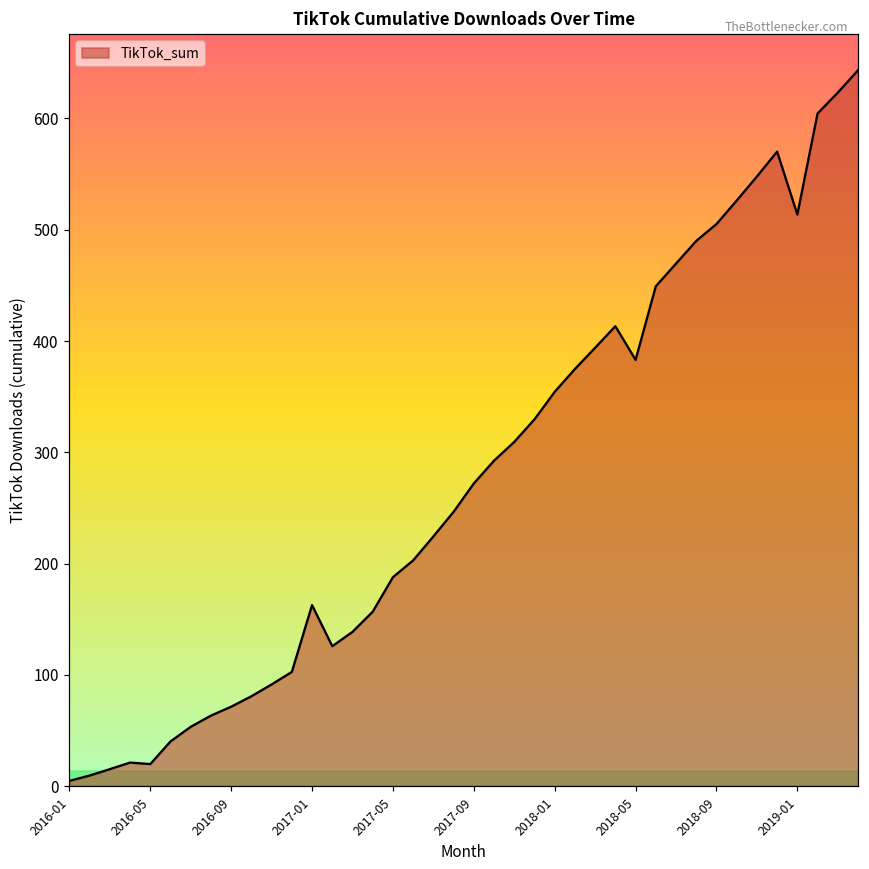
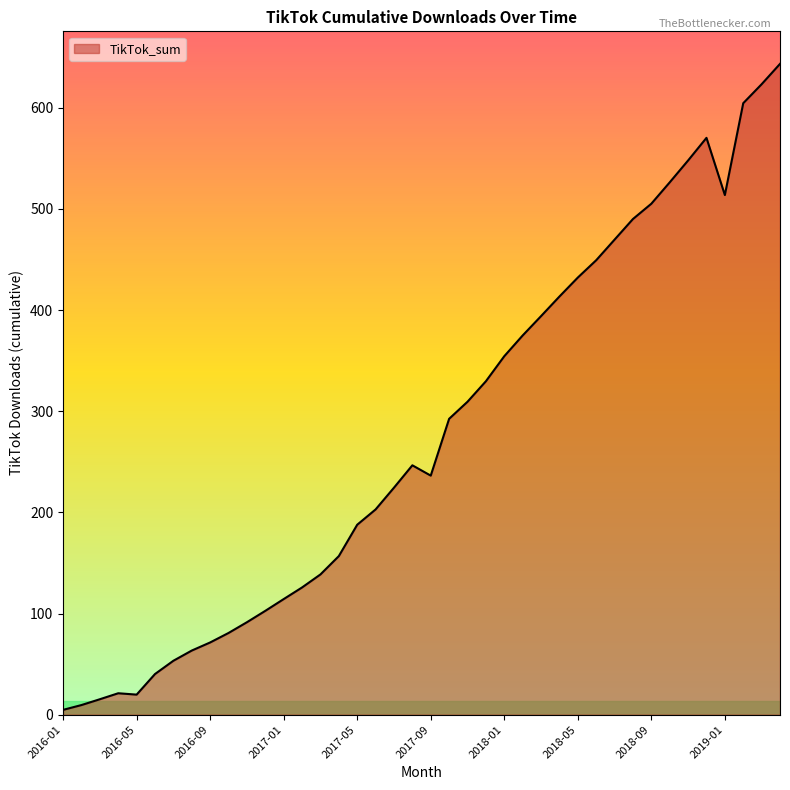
2017-01: 163 -> 114
2017-09: 272 -> 236
2018-05: 383 -> 432
